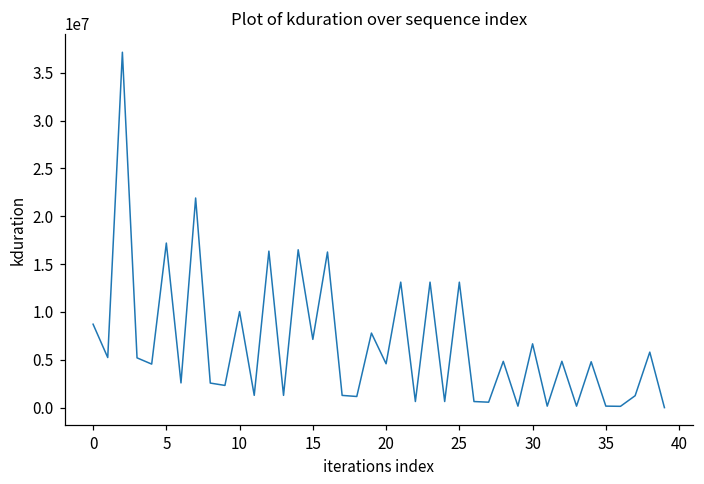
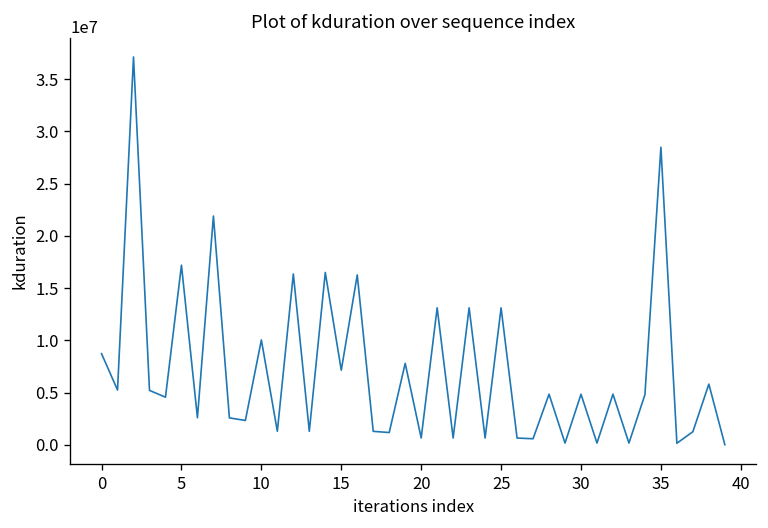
20: 5000000 -> 1000000
30: 7000000 -> 5000000
35: 0 -> 28000000
